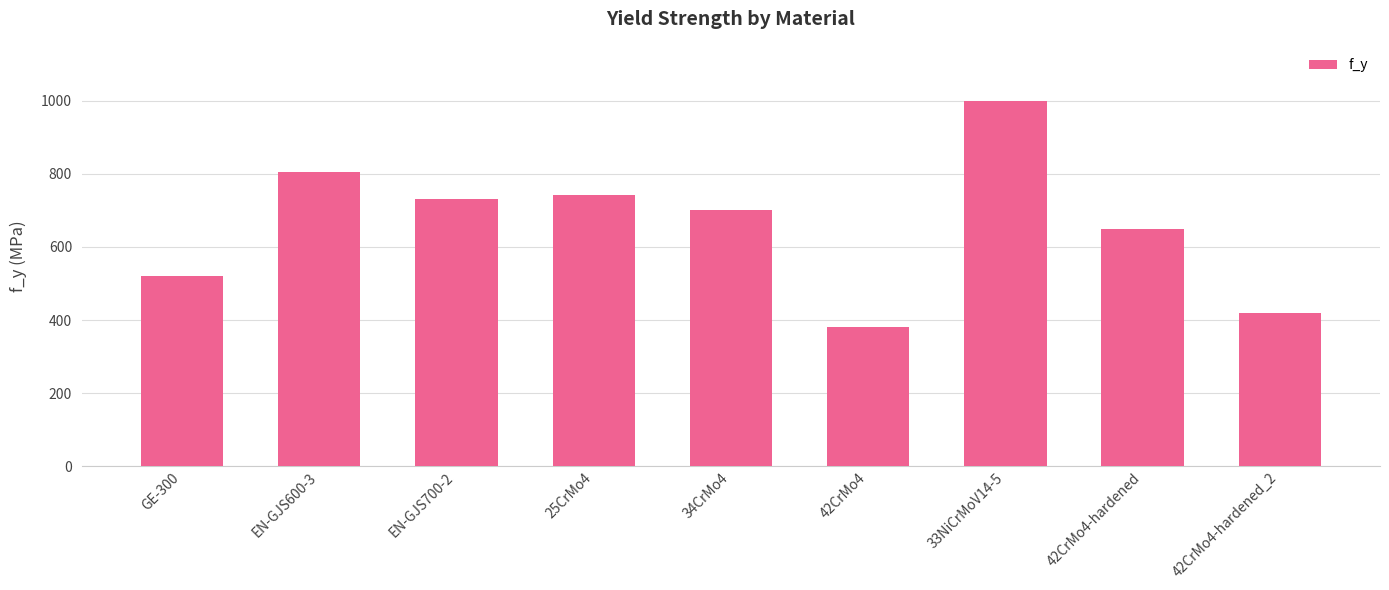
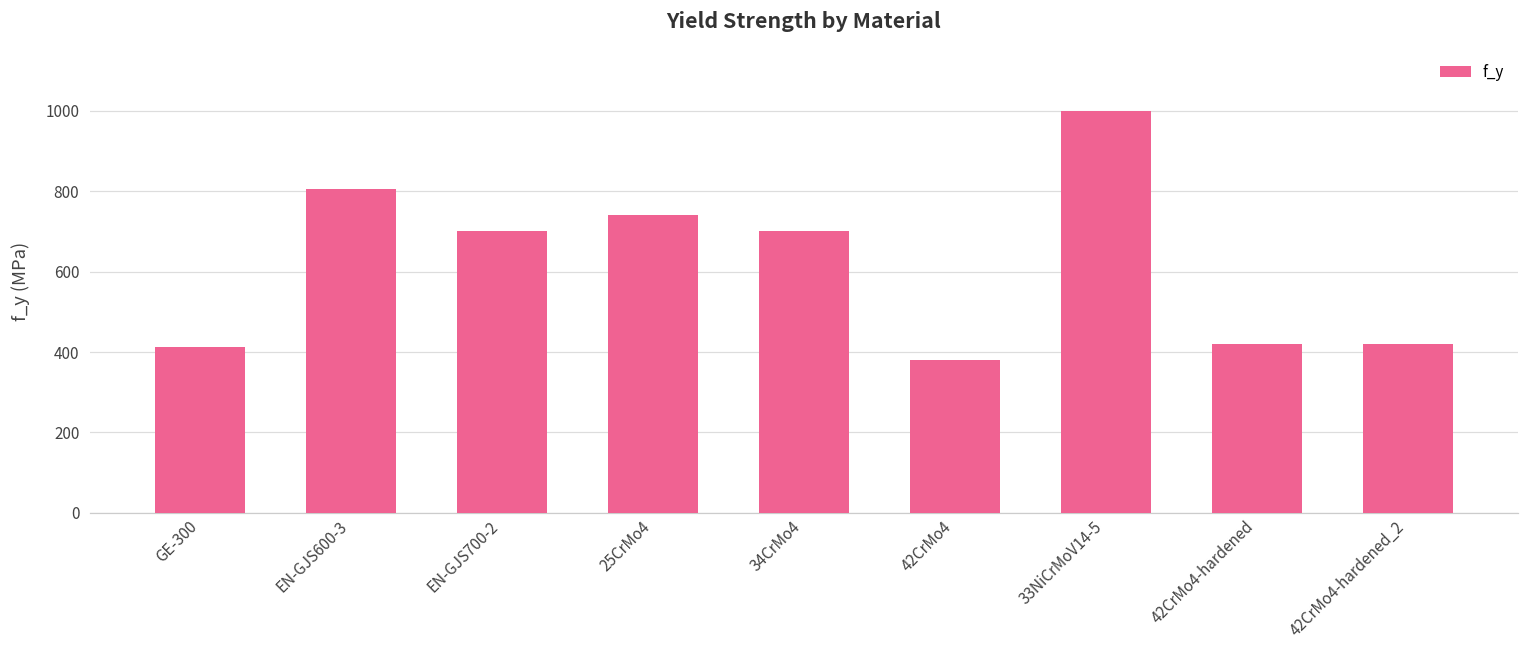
GE-300: 520 -> 410
EN-GJS700-2: 730 -> 700
42CrMo4-hardened: 650 -> 420
